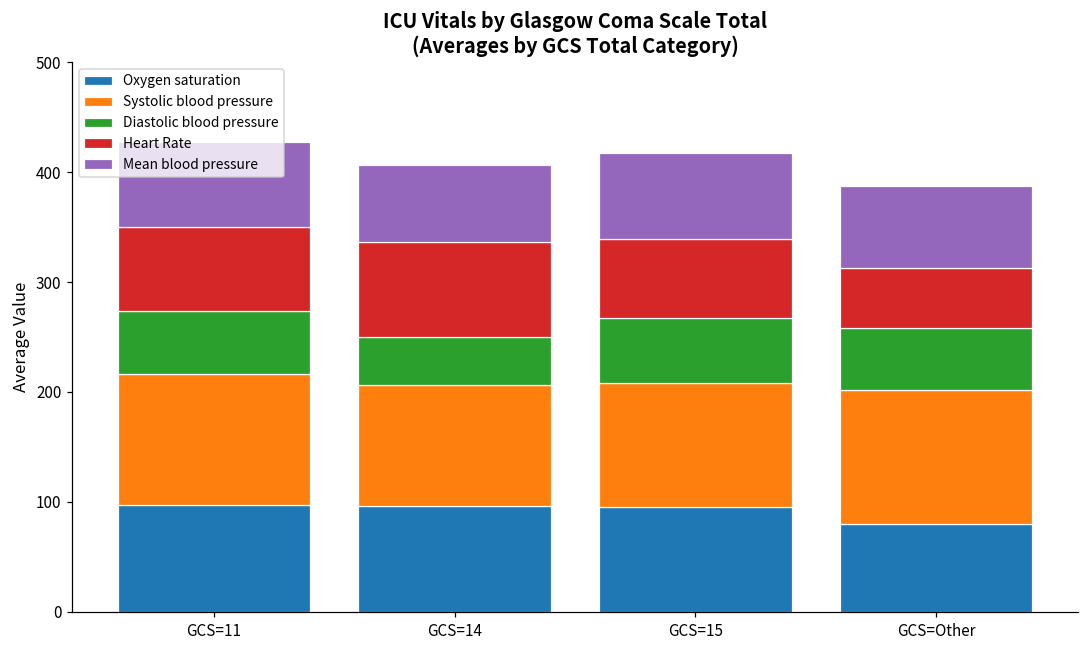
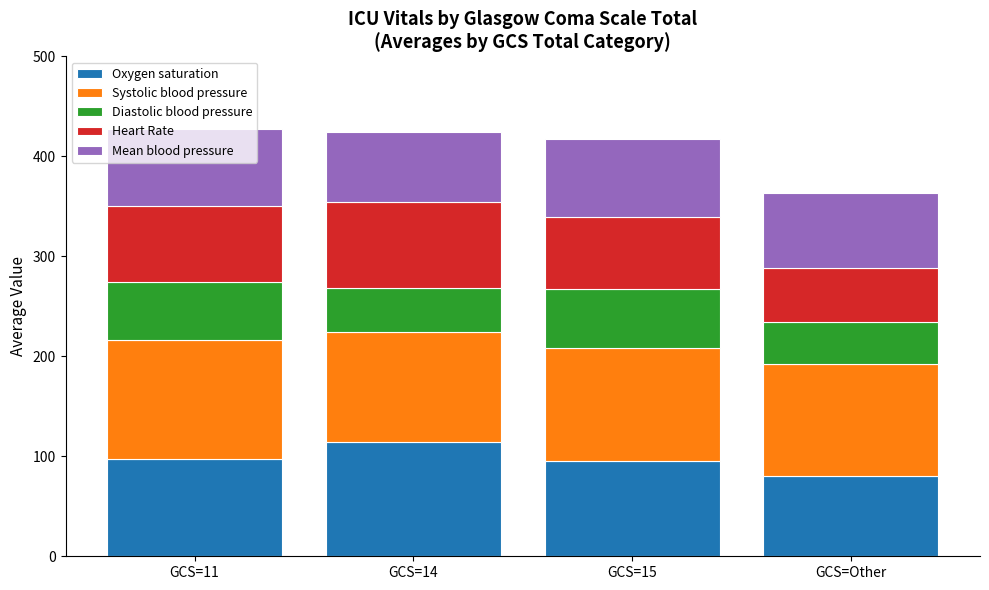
Oxygen saturation, GCS=14: 100 -> 110
Systolic blood pressure, GCS=Other: 120 -> 110
Diastolic blood pressure, GCS=Other: 60 -> 40
